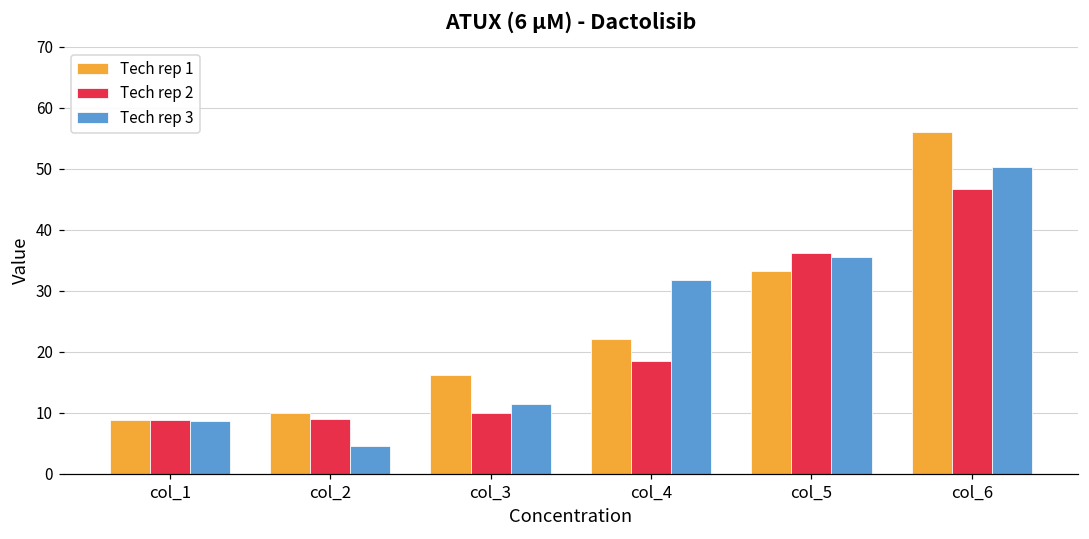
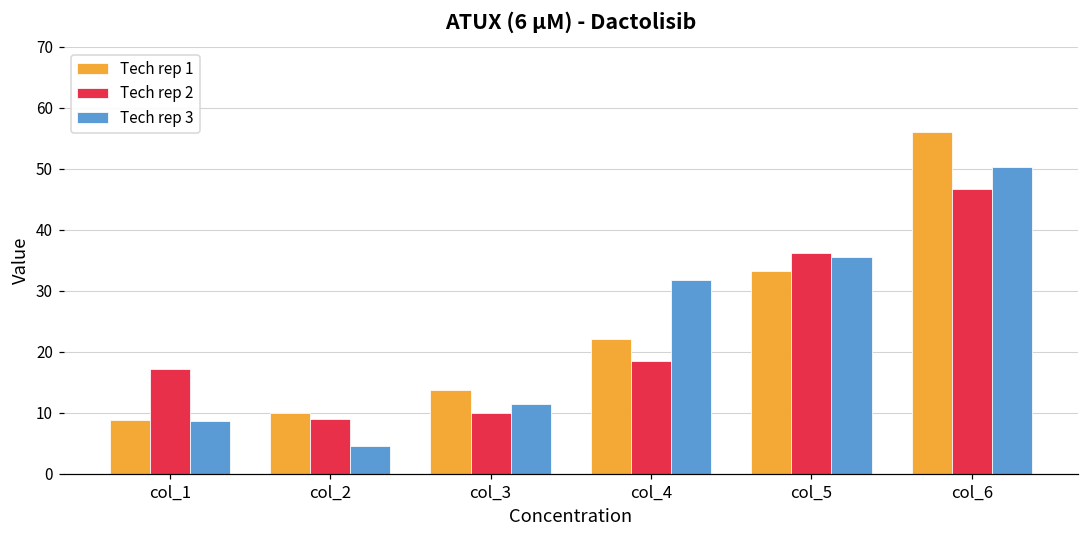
Tech rep 2, col_1: 9 -> 17
Tech rep 1, col_3: 16 -> 14
